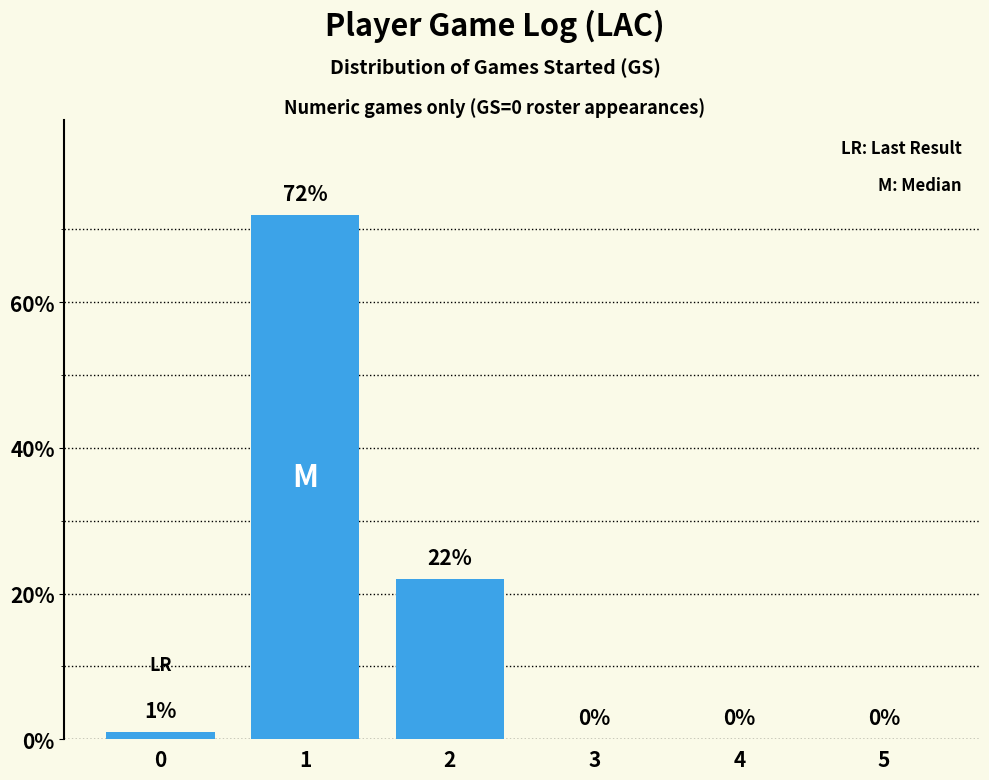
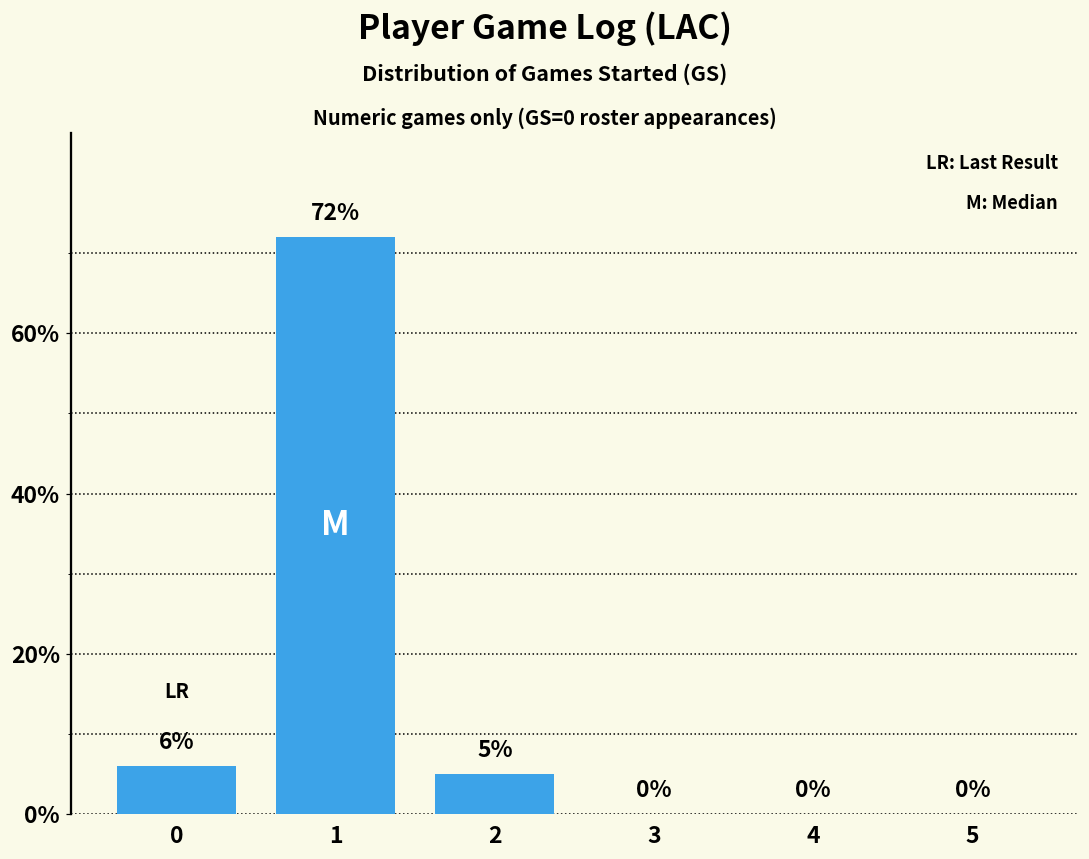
0: 1% -> 6%
2: 22% -> 5%
